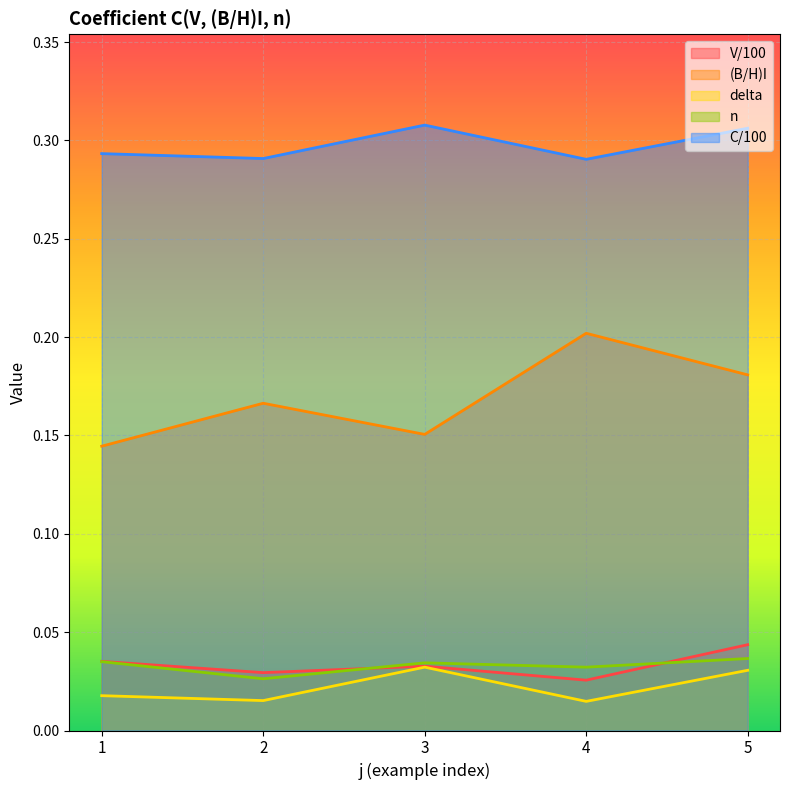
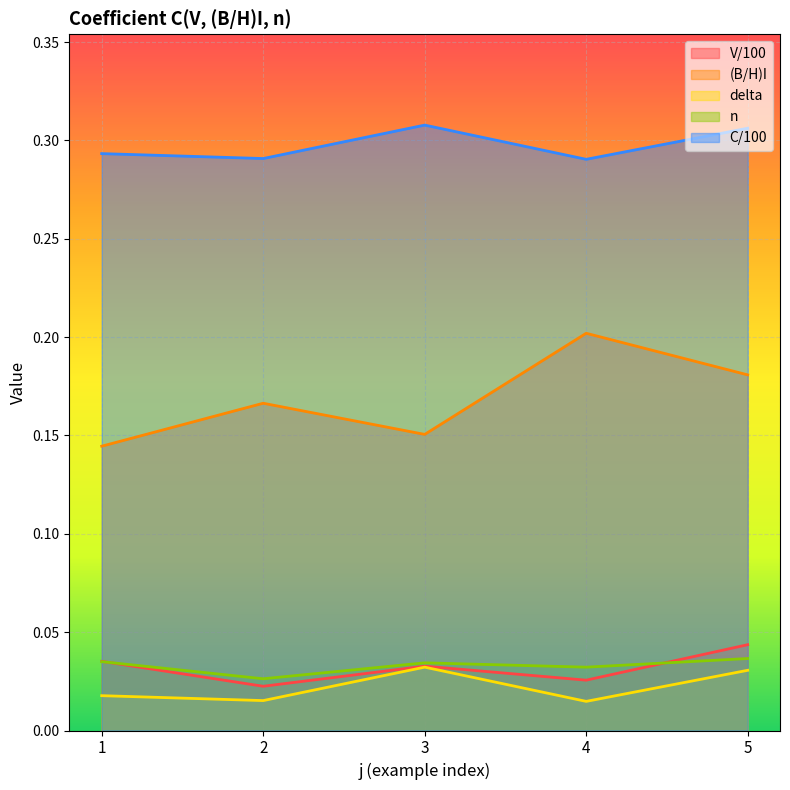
V/100, 2: 0.029 -> 0.022
